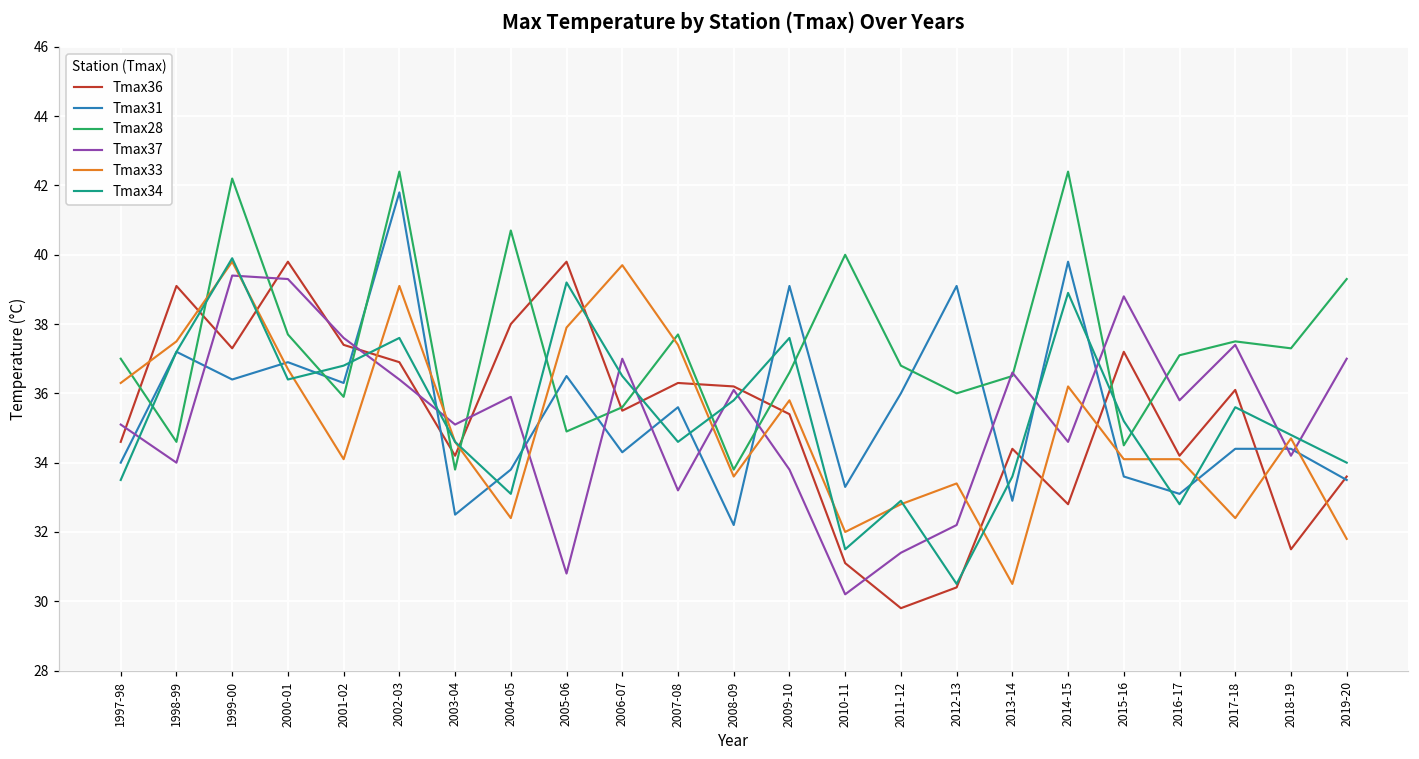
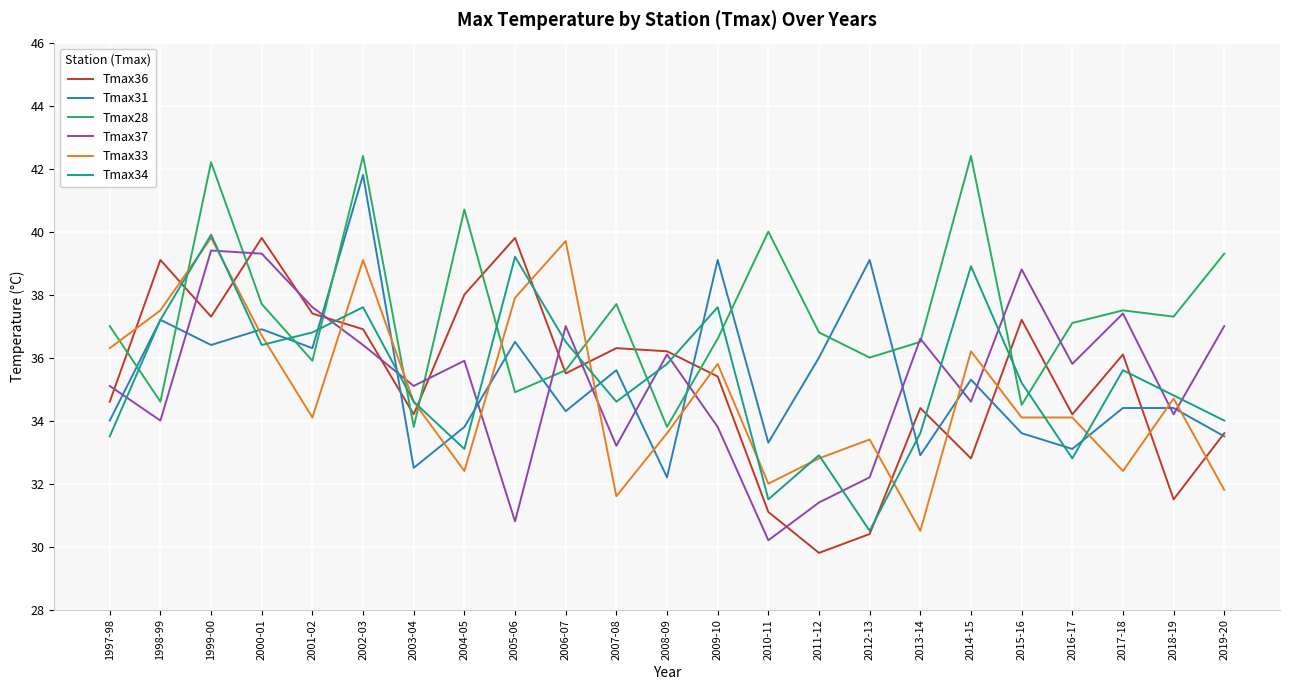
Tmax33, 2007-08: 37.4 -> 31.6
Tmax31, 2014-15: 39.8 -> 35.3
